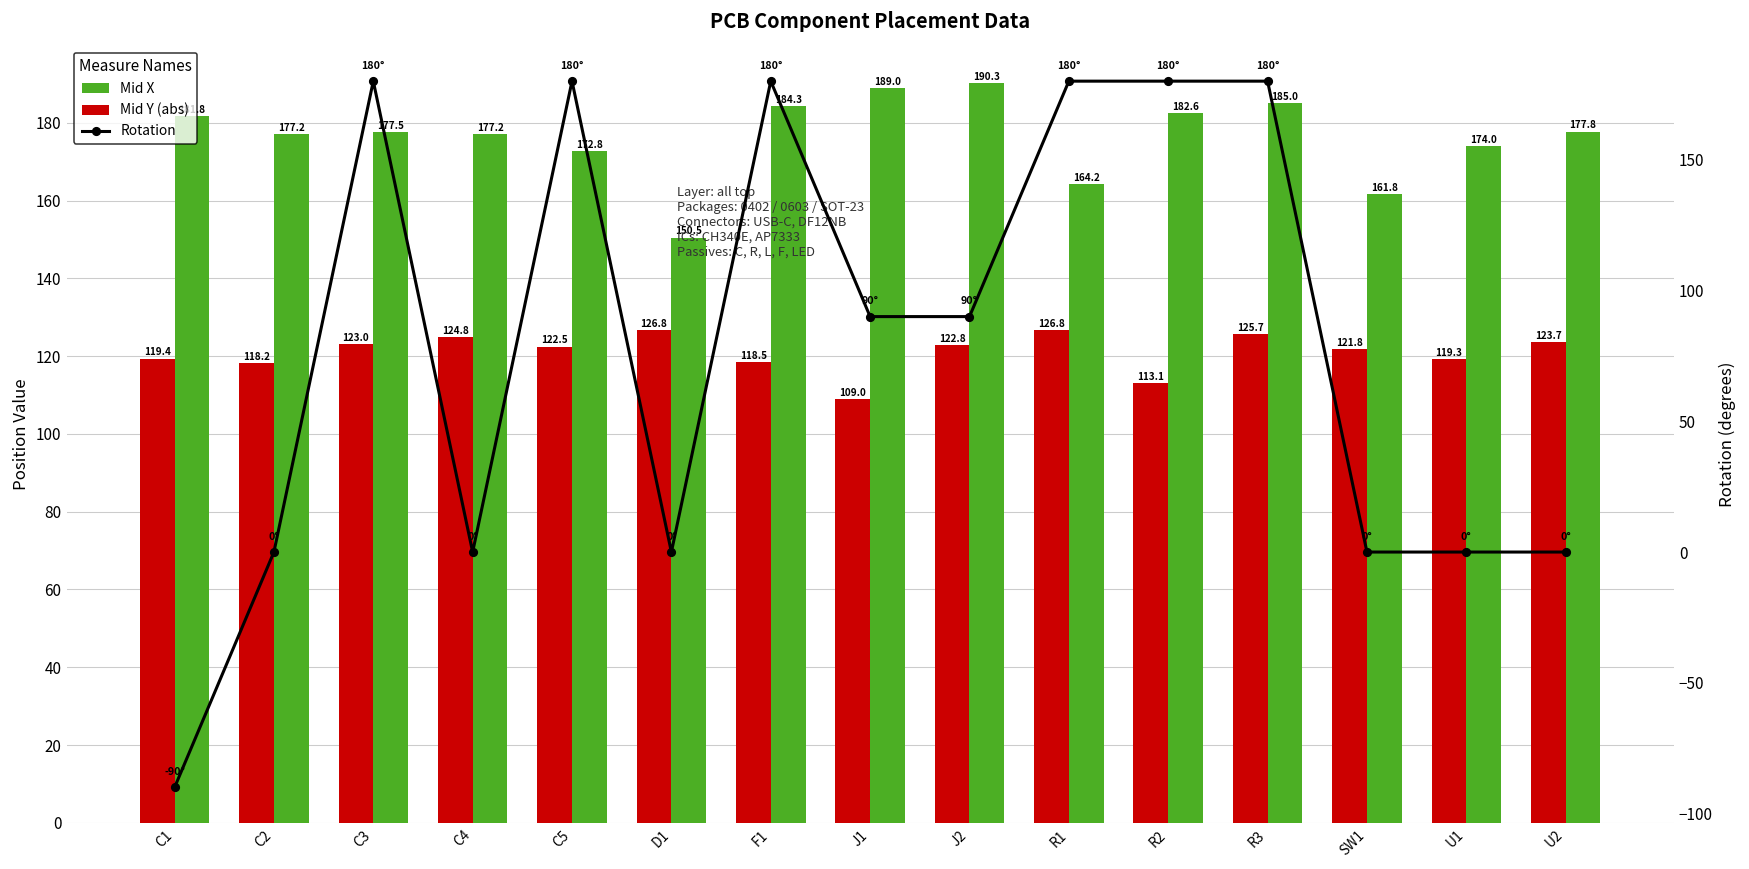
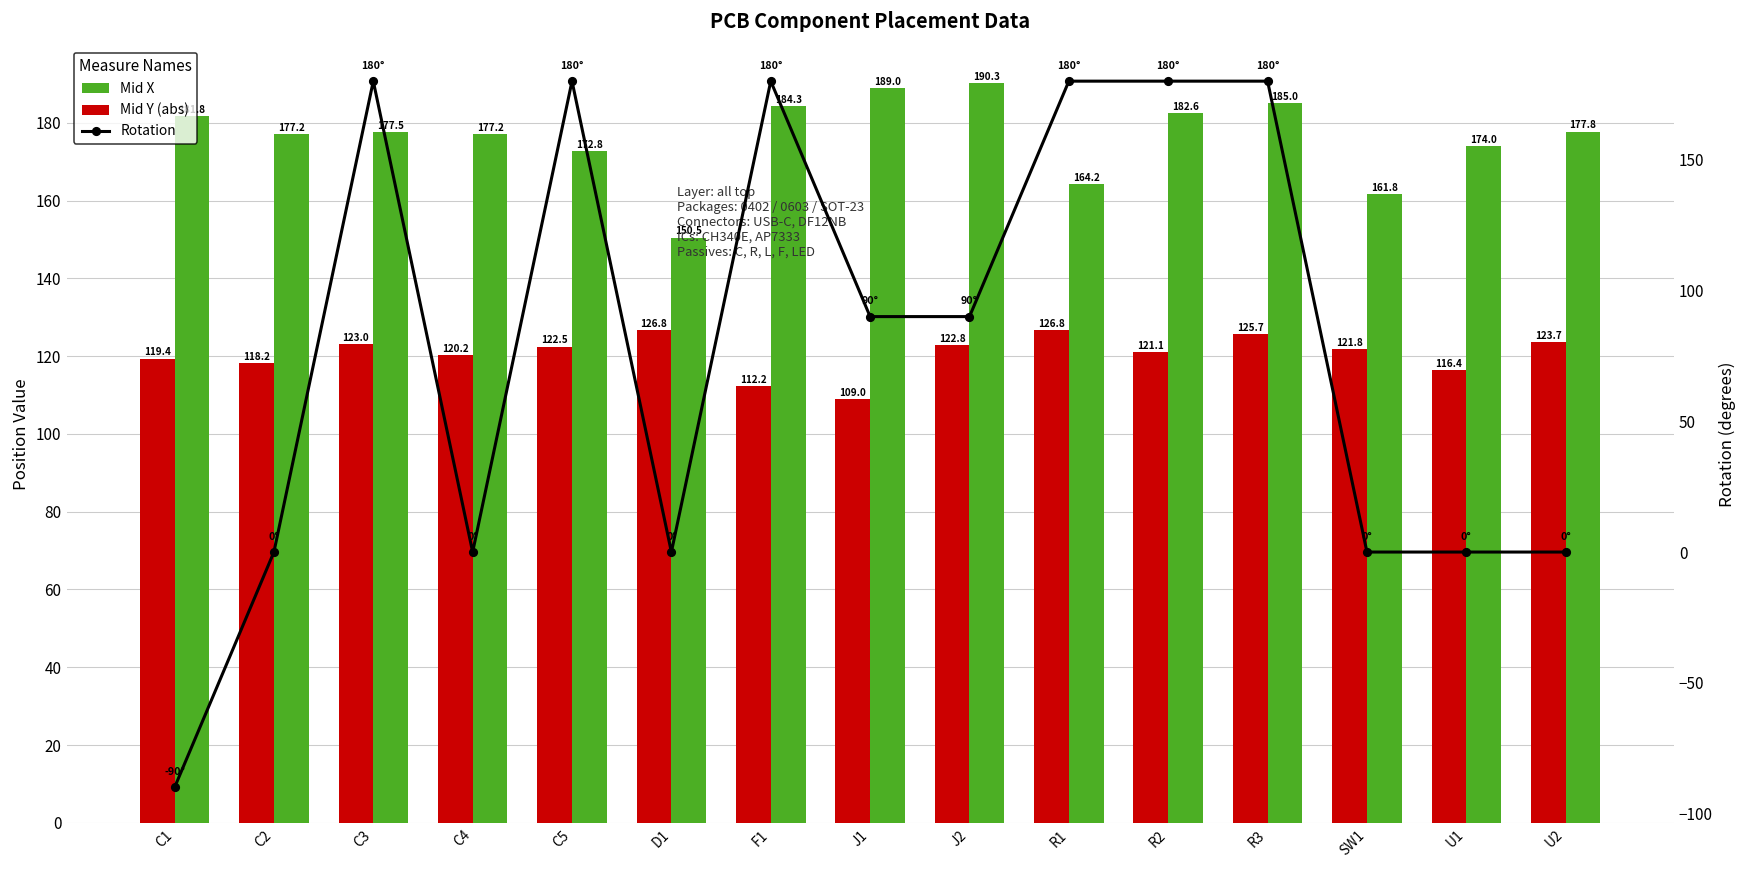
Mid Y (abs), C4: 124.8 -> 120.2
Mid Y (abs), F1: 118.5 -> 112.2
Mid Y (abs), R2: 113.1 -> 121.1
Mid Y (abs), U1: 119.3 -> 116.4
